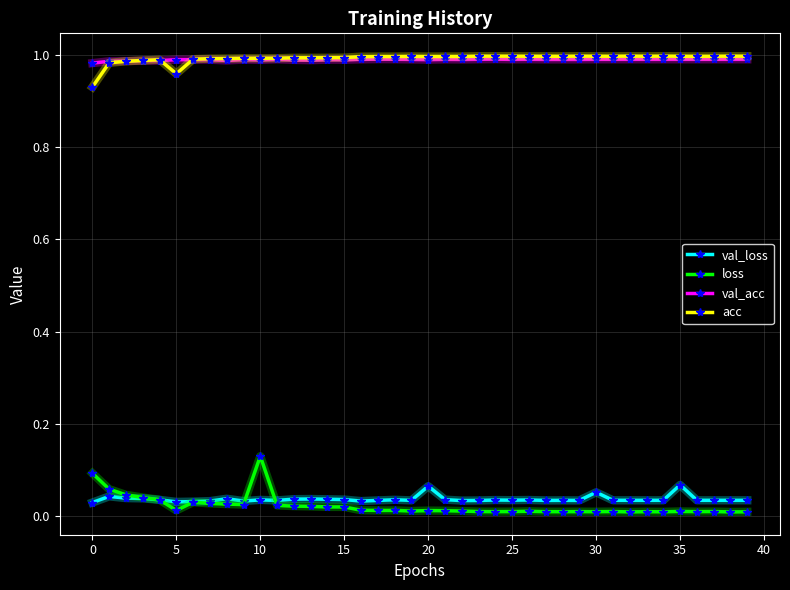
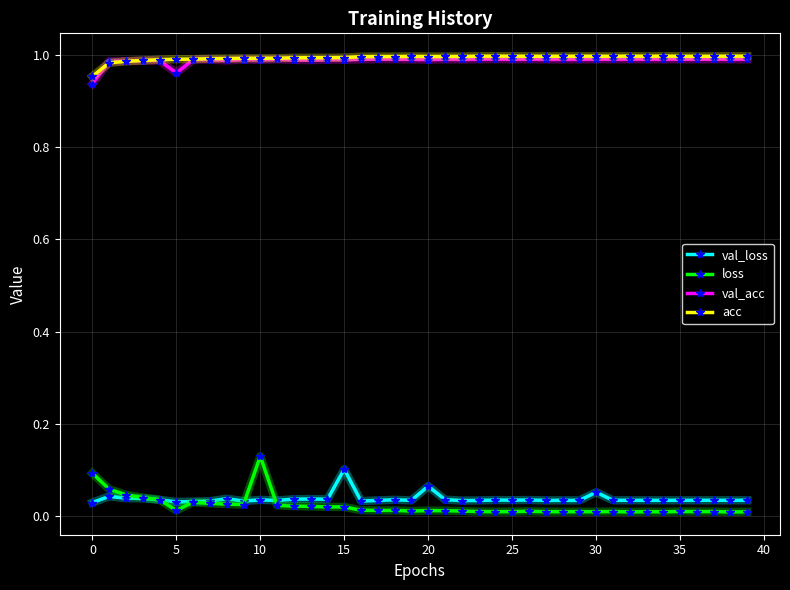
val_acc, 0: 0.98 -> 0.94
acc, 0: 0.93 -> 0.95
val_acc, 5: 0.99 -> 0.96
acc, 5: 0.96 -> 0.99
val_loss, 15: 0.04 -> 0.10
val_loss, 35: 0.07 -> 0.03
